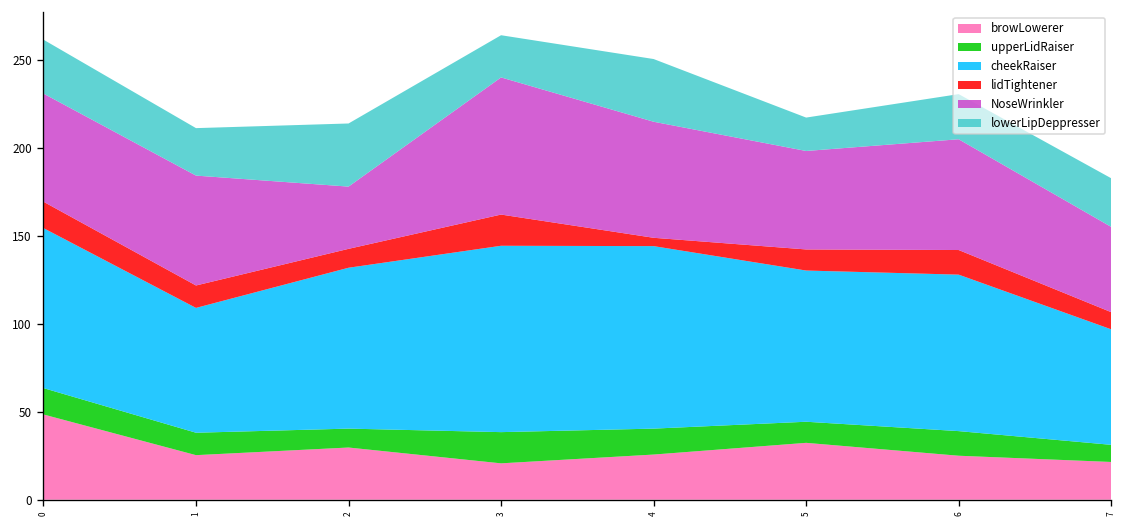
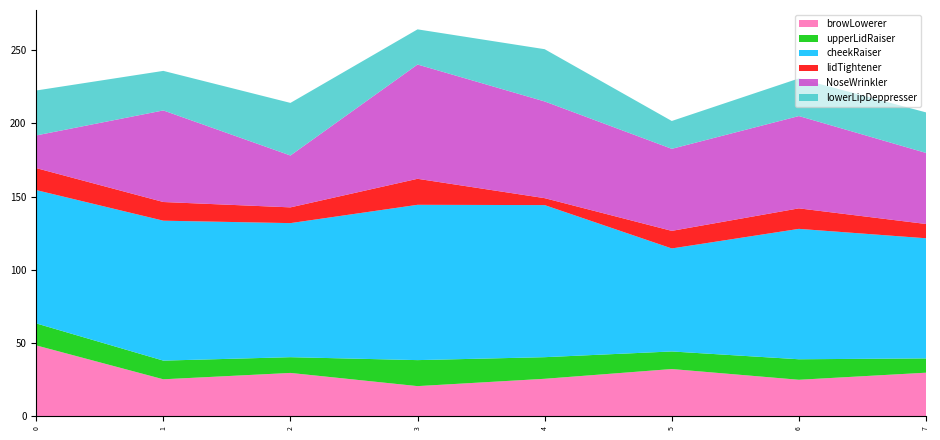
NoseWrinkler, 0: 62 -> 22
cheekRaiser, 1: 71 -> 95
cheekRaiser, 5: 86 -> 70
browLowerer, 7: 21 -> 30
cheekRaiser, 7: 66 -> 82
